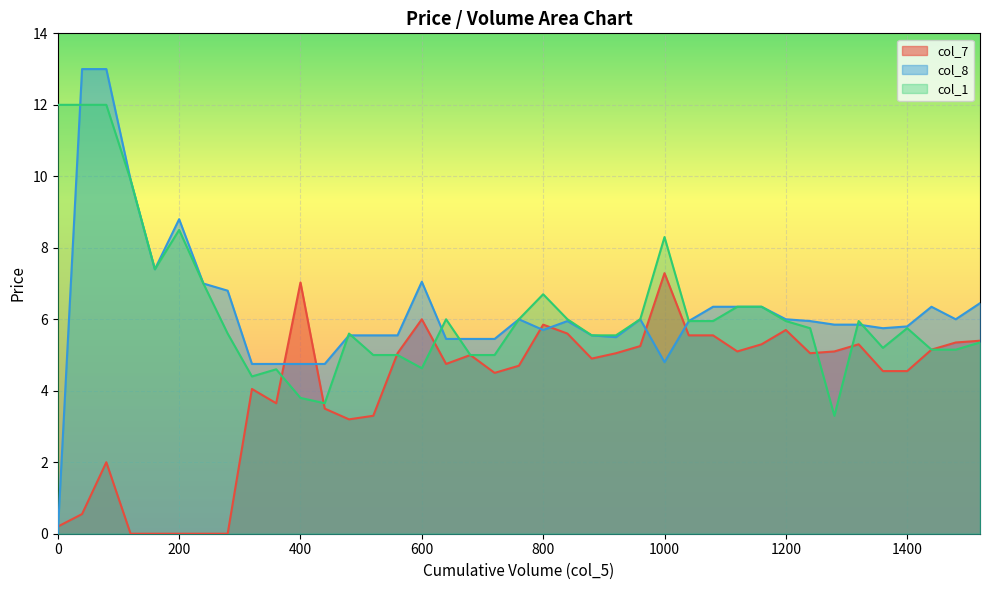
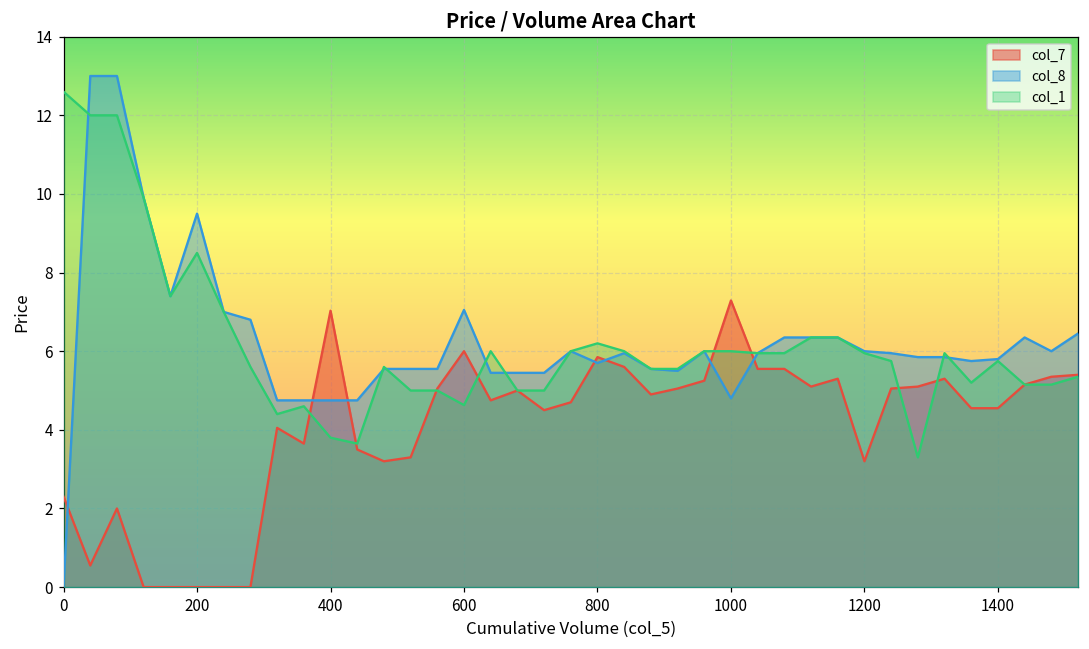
col_7, 0: 0.2 -> 2.3
col_1, 0: 12.0 -> 12.6
col_8, 200: 8.8 -> 9.5
col_1, 800: 6.7 -> 6.2
col_1, 1000: 8.3 -> 6.0
col_7, 1200: 5.7 -> 3.2
